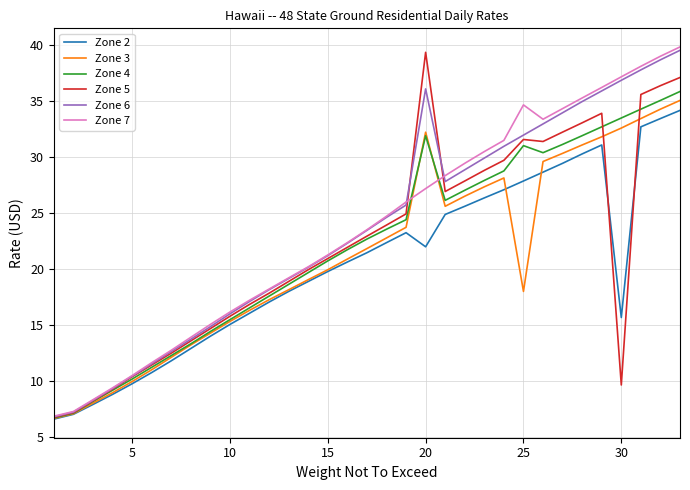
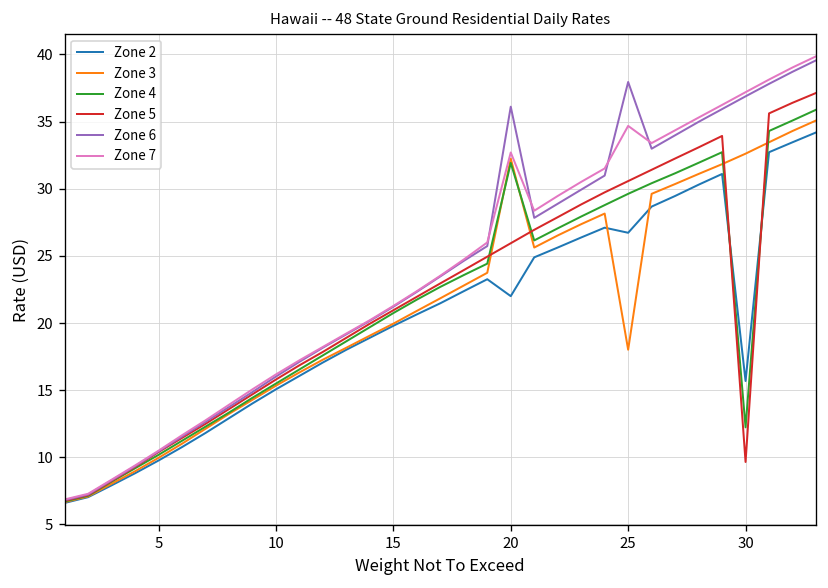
Zone 5, 20: 39.4 -> 25.9
Zone 7, 20: 27.2 -> 32.7
Zone 2, 25: 27.9 -> 26.7
Zone 4, 25: 31.0 -> 29.6
Zone 5, 25: 31.6 -> 30.6
Zone 6, 25: 32.0 -> 38.0
Zone 4, 30: 33.5 -> 12.2
